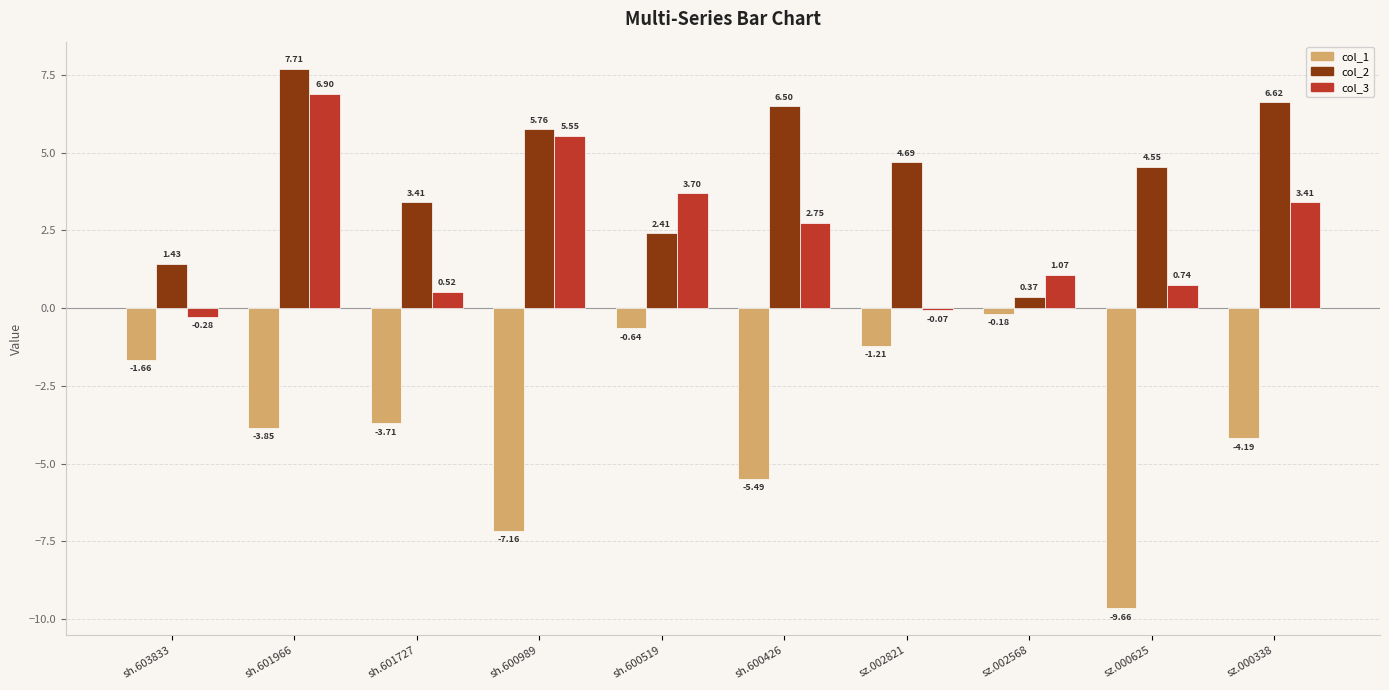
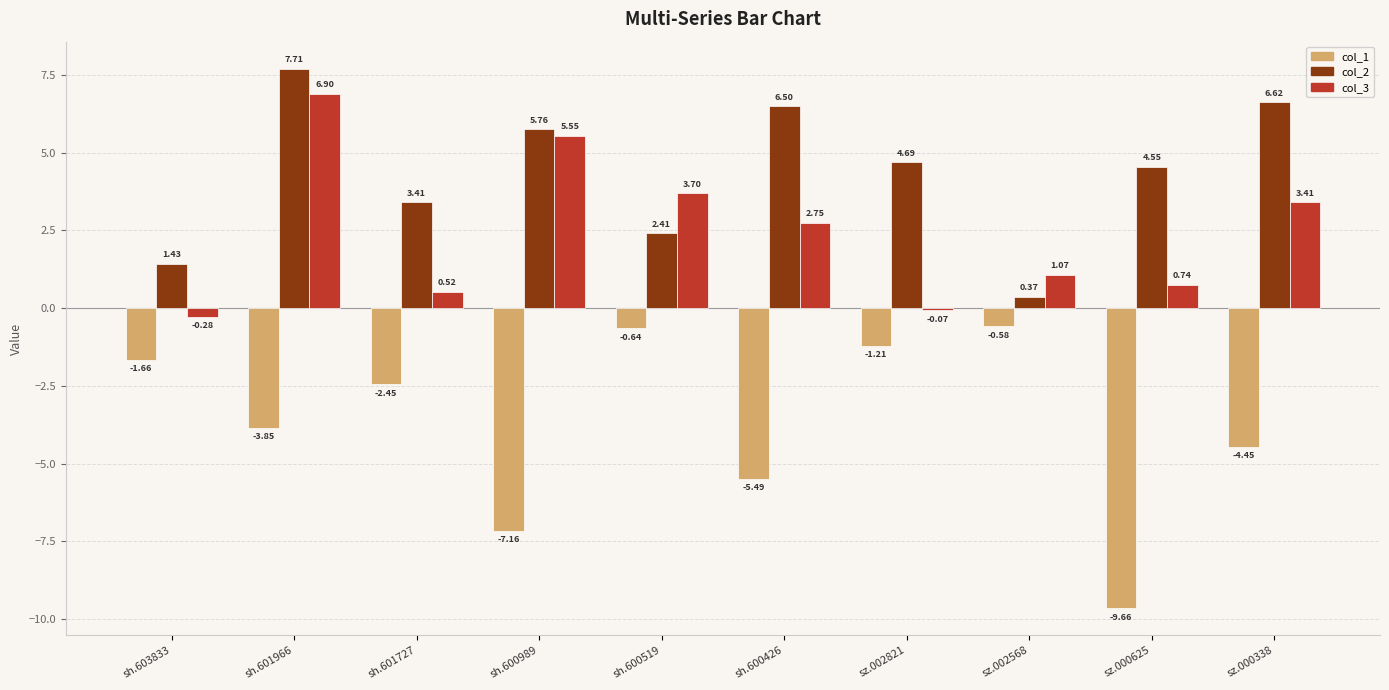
col_1, sh.601727: -3.71 -> -2.45
col_1, sz.002568: -0.18 -> -0.58
col_1, sz.000338: -4.19 -> -4.45
